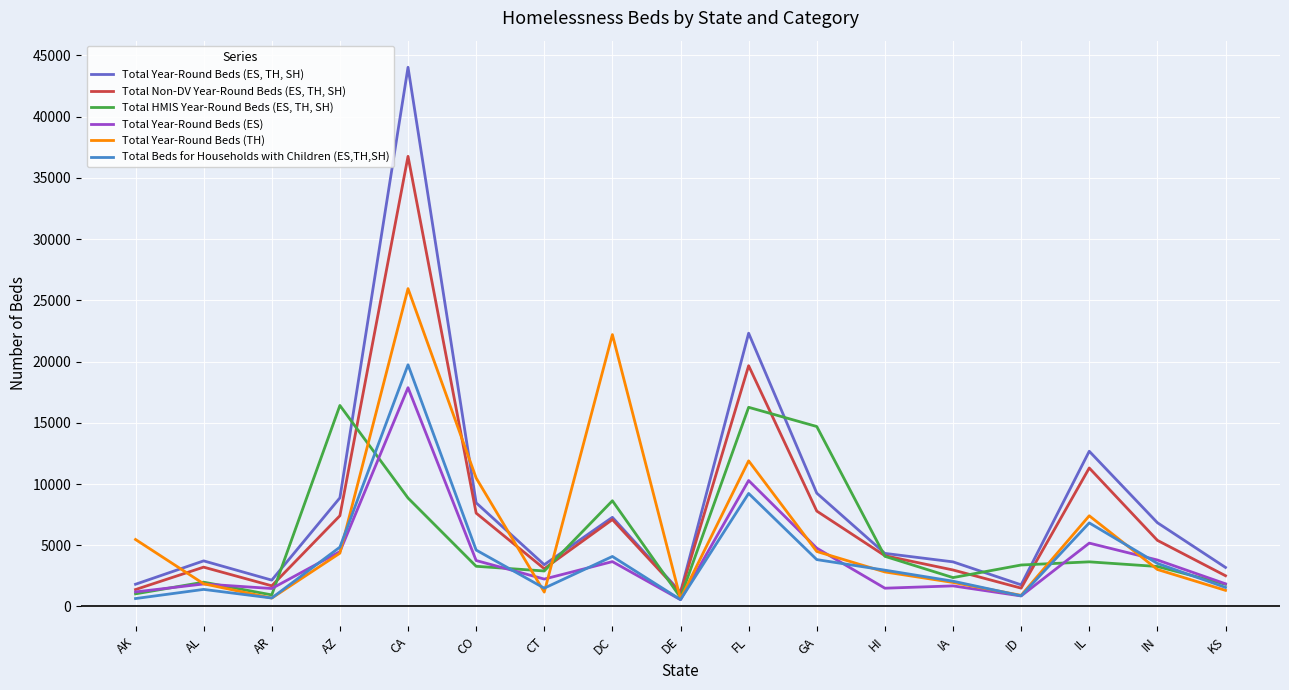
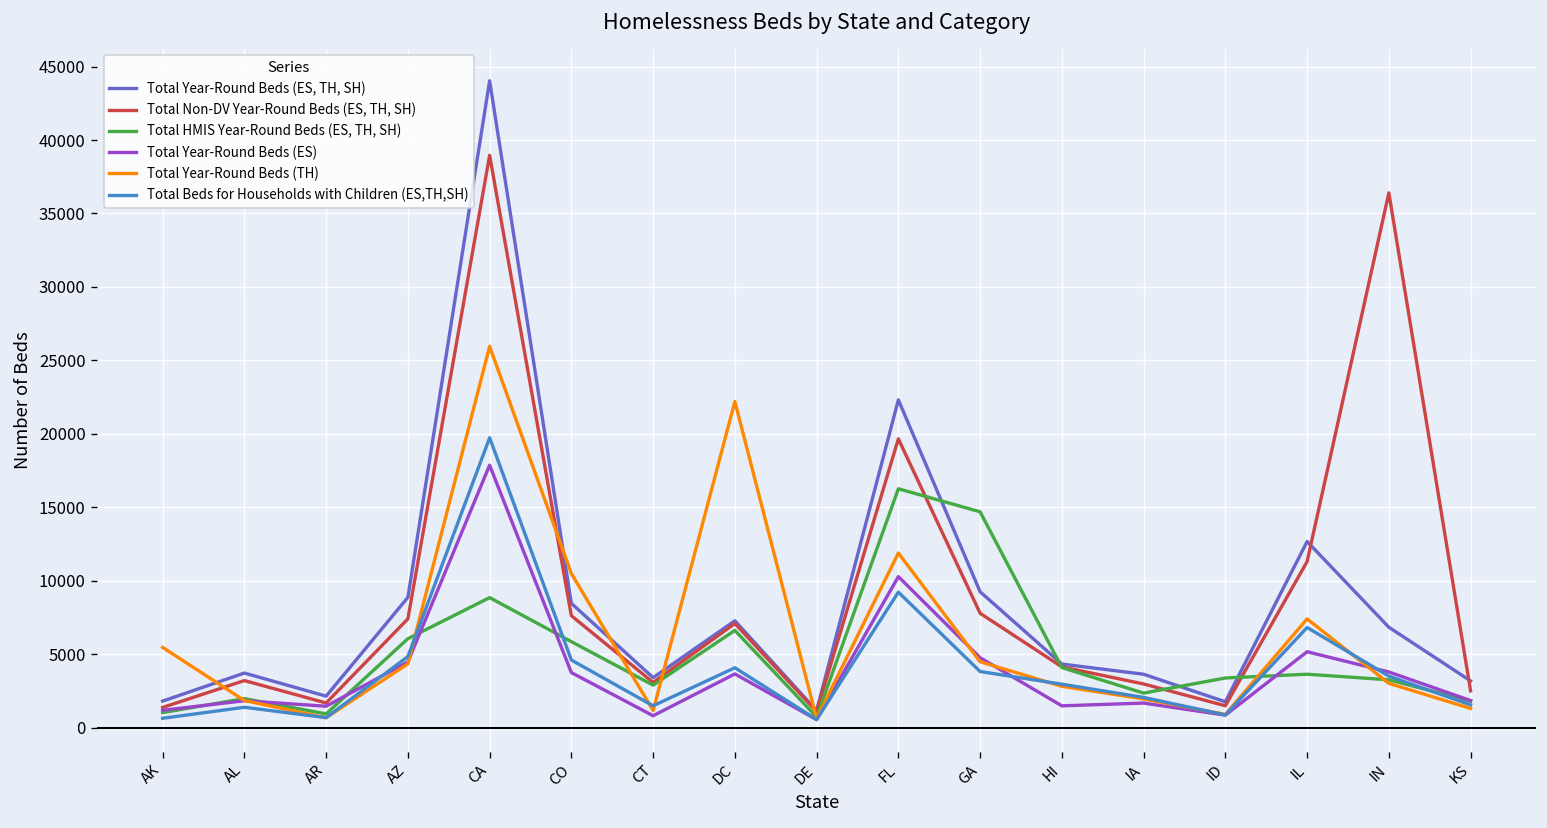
Total HMIS Year-Round Beds (ES, TH, SH), AZ: 16400 -> 6100
Total Non-DV Year-Round Beds (ES, TH, SH), CA: 36800 -> 39000
Total HMIS Year-Round Beds (ES, TH, SH), CO: 3300 -> 5900
Total Year-Round Beds (ES), CT: 2200 -> 800
Total HMIS Year-Round Beds (ES, TH, SH), DC: 8600 -> 6600
Total Non-DV Year-Round Beds (ES, TH, SH), IN: 5400 -> 36400
